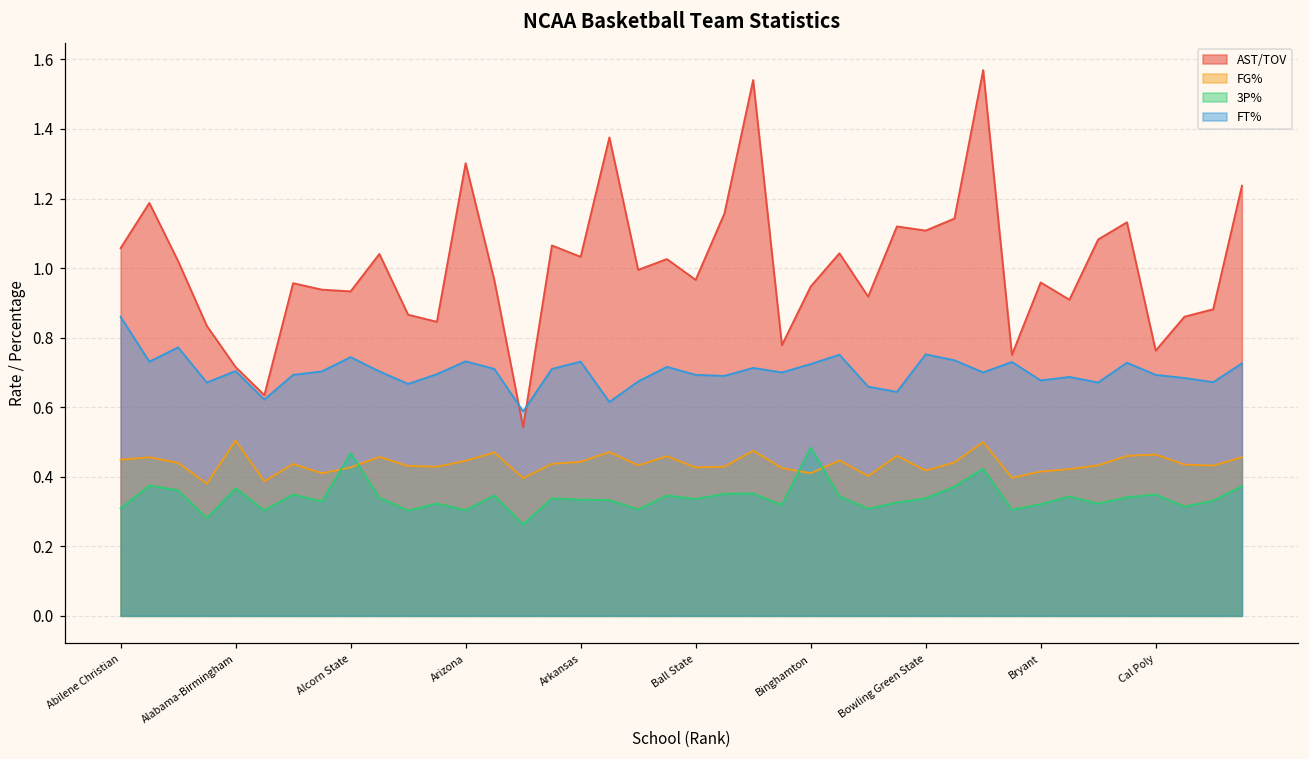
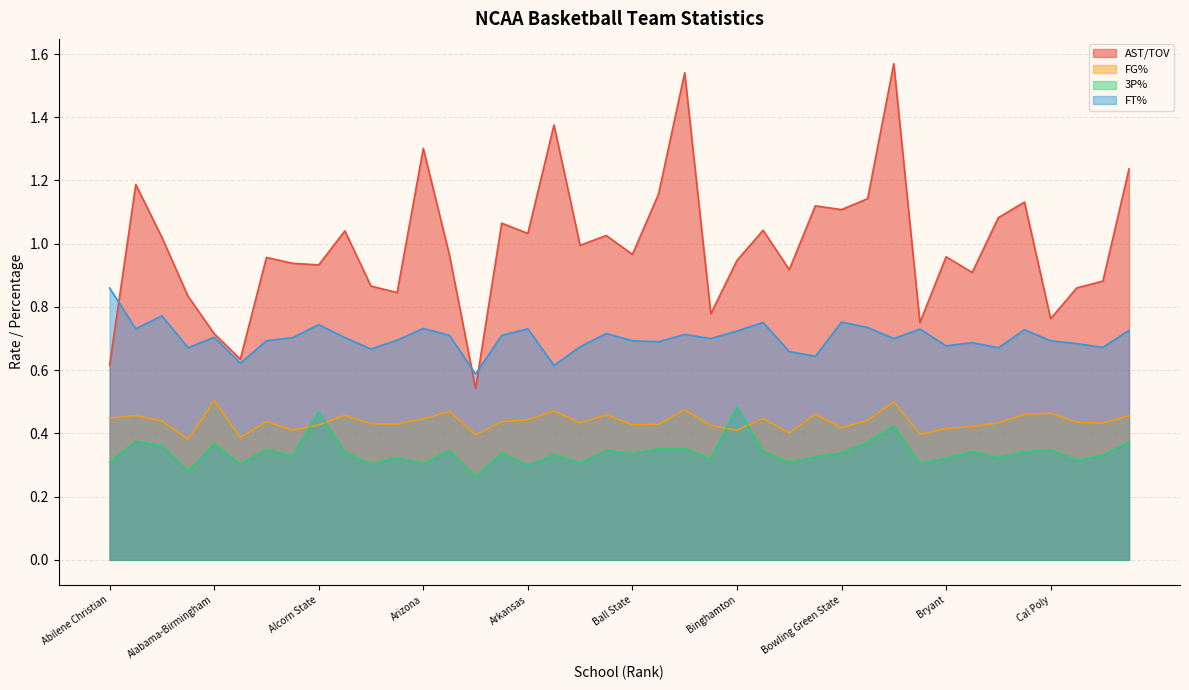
AST/TOV, Abilene Christian: 1.06 -> 0.62
3P%, Arkansas: 0.33 -> 0.30
